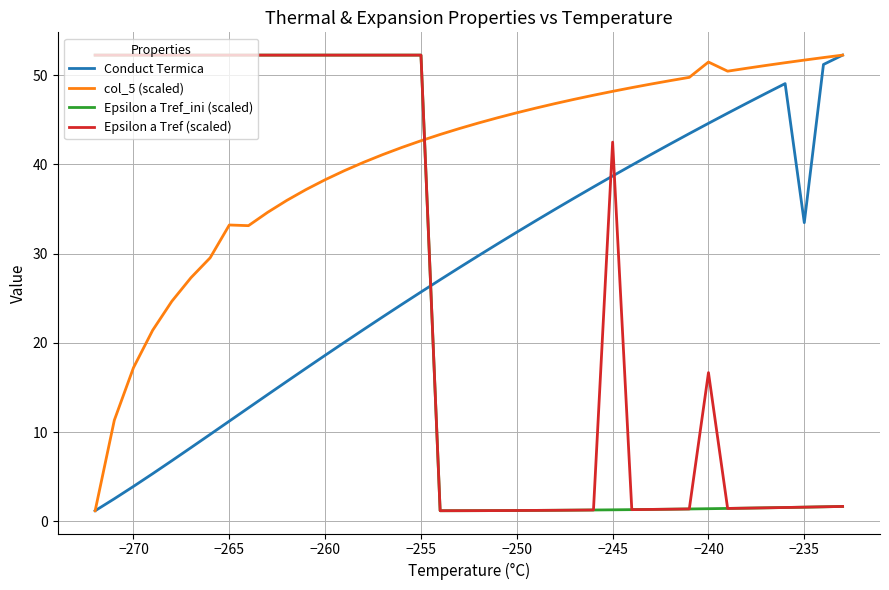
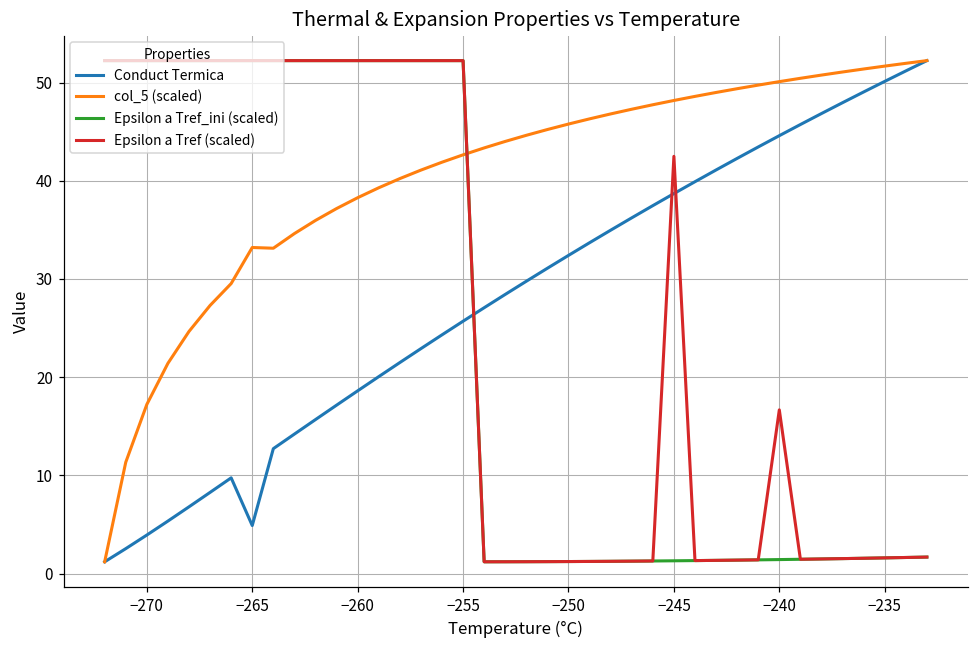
Conduct Termica, −265: 11 -> 5
col_5 (scaled), −240: 51 -> 50
Conduct Termica, −235: 33 -> 50
